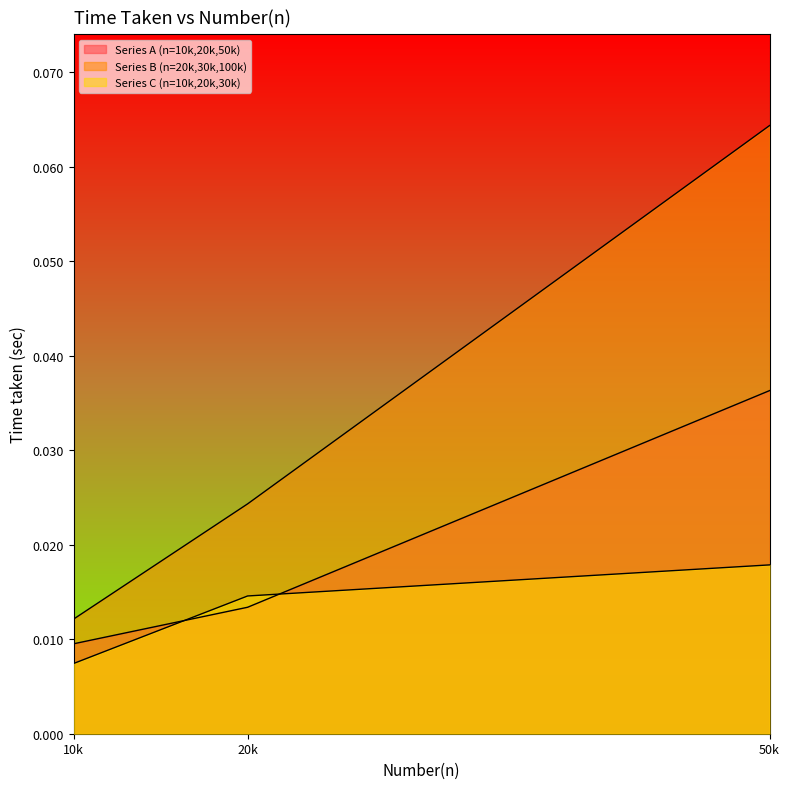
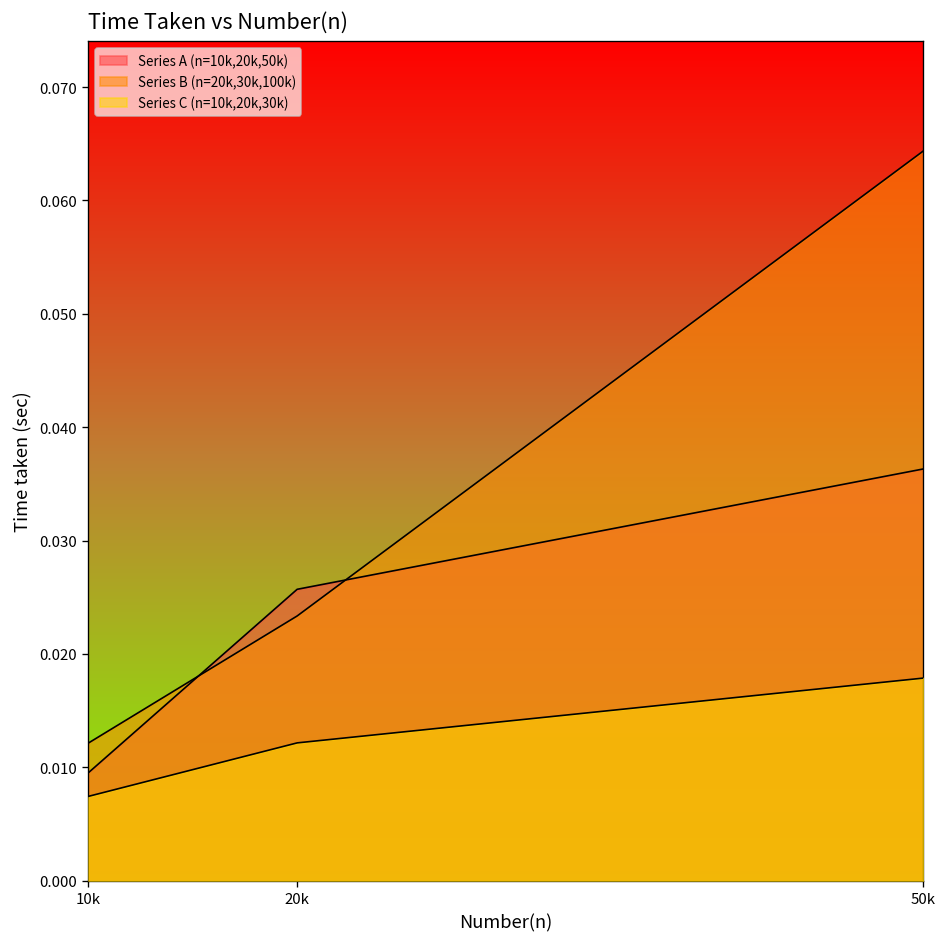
Series A (n=10k,20k,50k), 20k: 0.013 -> 0.026
Series B (n=20k,30k,100k), 20k: 0.024 -> 0.023
Series C (n=10k,20k,30k), 20k: 0.015 -> 0.012
